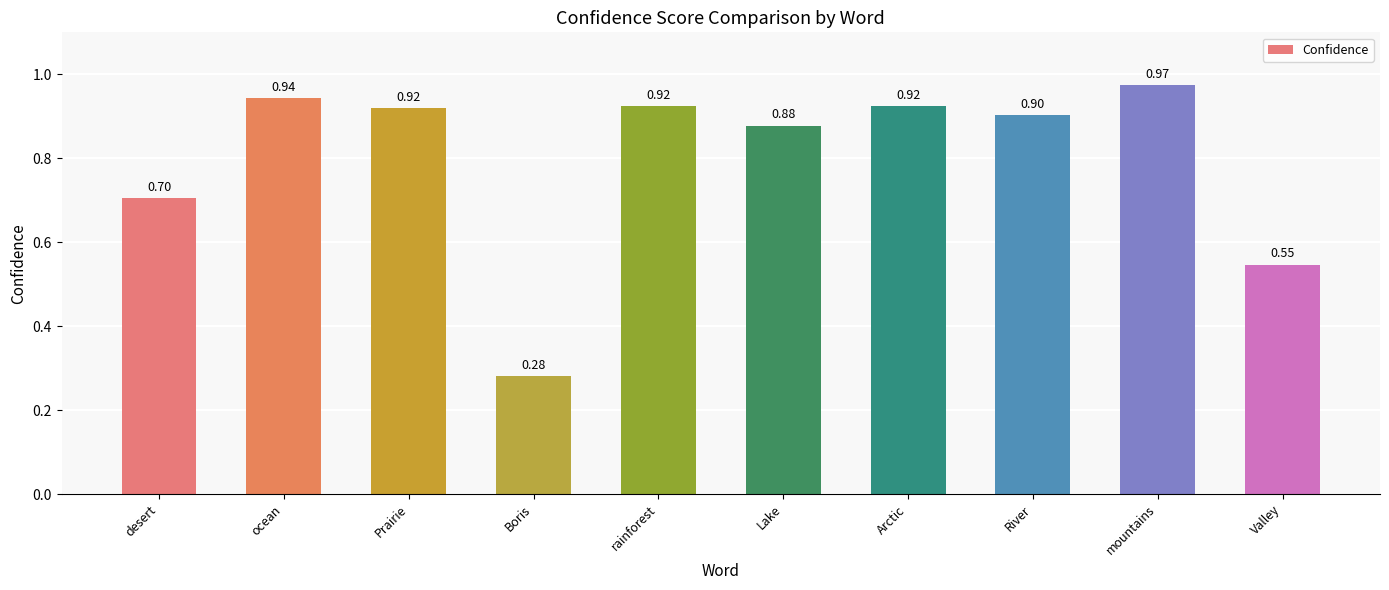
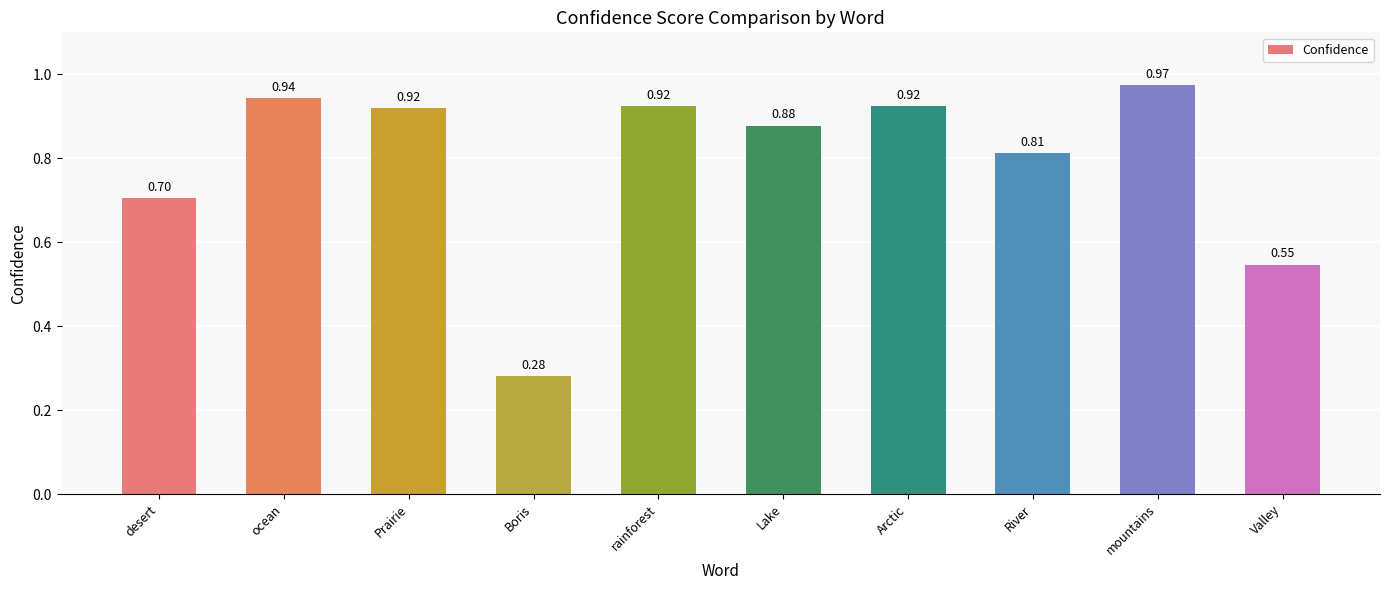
River: 0.90 -> 0.81
